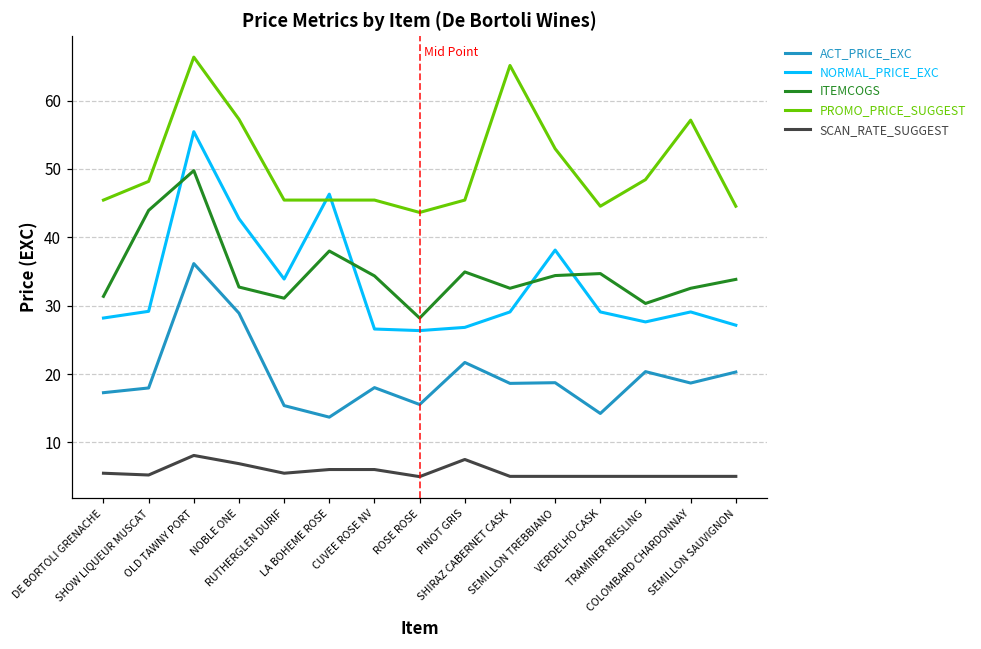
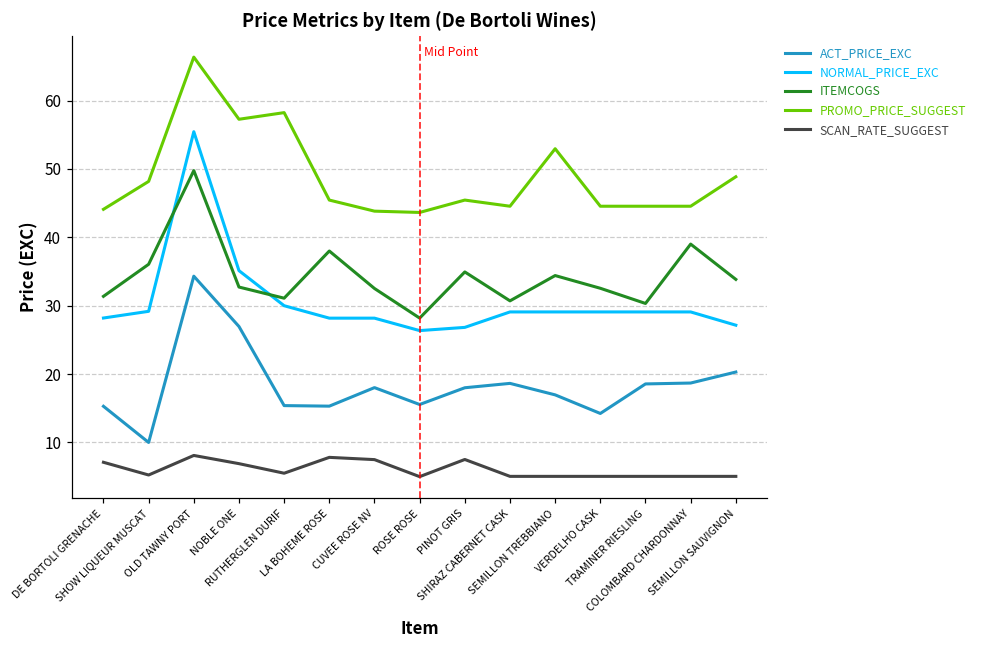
ACT_PRICE_EXC, DE BORTOLI GRENACHE: 17 -> 15
PROMO_PRICE_SUGGEST, DE BORTOLI GRENACHE: 45 -> 44
SCAN_RATE_SUGGEST, DE BORTOLI GRENACHE: 6 -> 7
ACT_PRICE_EXC, SHOW LIQUEUR MUSCAT: 18 -> 10
ITEMCOGS, SHOW LIQUEUR MUSCAT: 44 -> 36
ACT_PRICE_EXC, OLD TAWNY PORT: 36 -> 34
ACT_PRICE_EXC, NOBLE ONE: 29 -> 27
NORMAL_PRICE_EXC, NOBLE ONE: 43 -> 35
NORMAL_PRICE_EXC, RUTHERGLEN DURIF: 34 -> 30
PROMO_PRICE_SUGGEST, RUTHERGLEN DURIF: 45 -> 58
ACT_PRICE_EXC, LA BOHEME ROSE: 14 -> 15
NORMAL_PRICE_EXC, LA BOHEME ROSE: 46 -> 28
SCAN_RATE_SUGGEST, LA BOHEME ROSE: 6 -> 8
NORMAL_PRICE_EXC, CUVEE ROSE NV: 27 -> 28
ITEMCOGS, CUVEE ROSE NV: 34 -> 33
PROMO_PRICE_SUGGEST, CUVEE ROSE NV: 45 -> 44
SCAN_RATE_SUGGEST, CUVEE ROSE NV: 6 -> 7
ACT_PRICE_EXC, PINOT GRIS: 22 -> 18
ITEMCOGS, SHIRAZ CABERNET CASK: 33 -> 31
PROMO_PRICE_SUGGEST, SHIRAZ CABERNET CASK: 65 -> 45
ACT_PRICE_EXC, SEMILLON TREBBIANO: 19 -> 17
NORMAL_PRICE_EXC, SEMILLON TREBBIANO: 38 -> 29
ITEMCOGS, VERDELHO CASK: 35 -> 33
ACT_PRICE_EXC, TRAMINER RIESLING: 20 -> 19
NORMAL_PRICE_EXC, TRAMINER RIESLING: 28 -> 29
PROMO_PRICE_SUGGEST, TRAMINER RIESLING: 48 -> 45
ITEMCOGS, COLOMBARD CHARDONNAY: 33 -> 39
PROMO_PRICE_SUGGEST, COLOMBARD CHARDONNAY: 57 -> 45
PROMO_PRICE_SUGGEST, SEMILLON SAUVIGNON: 45 -> 49
